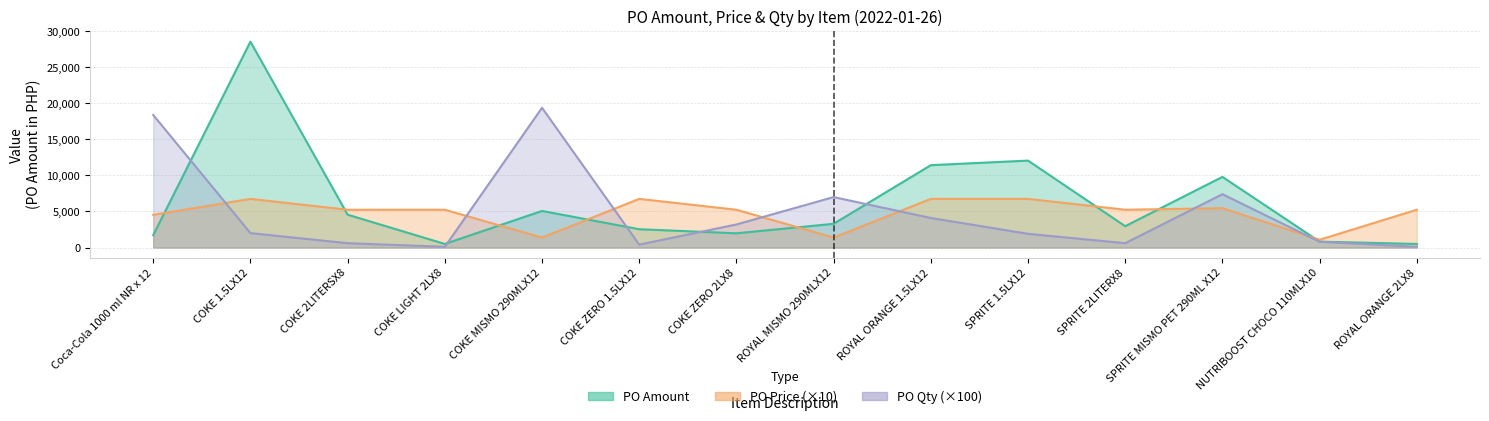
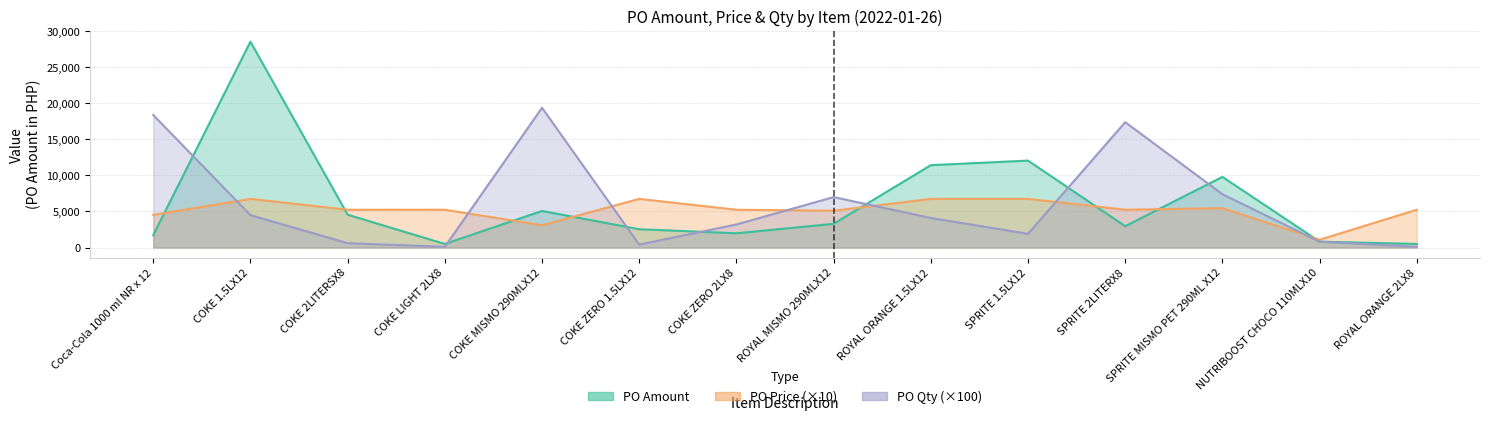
PO Qty (×100), COKE 1.5LX12: 2,000 -> 5,000
PO Price (×10), COKE MISMO 290MLX12: 1,000 -> 3,000
PO Price (×10), ROYAL MISMO 290MLX12: 1,000 -> 5,000
PO Qty (×100), SPRITE 2LITERX8: 1,000 -> 17,000
